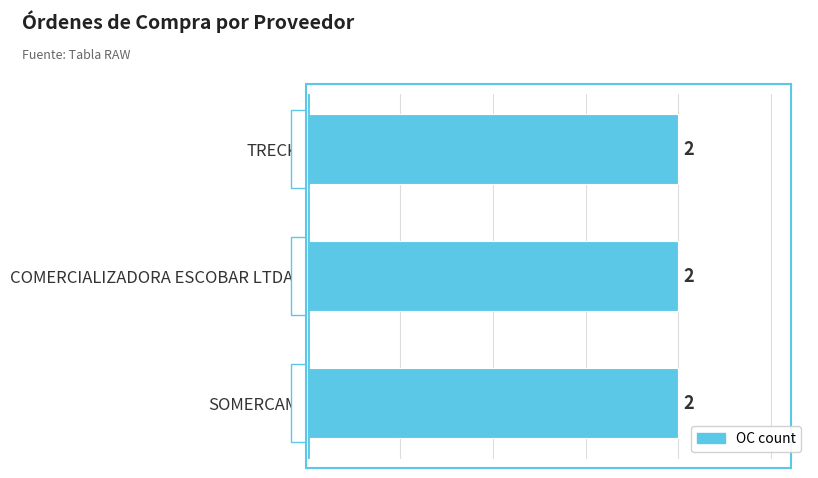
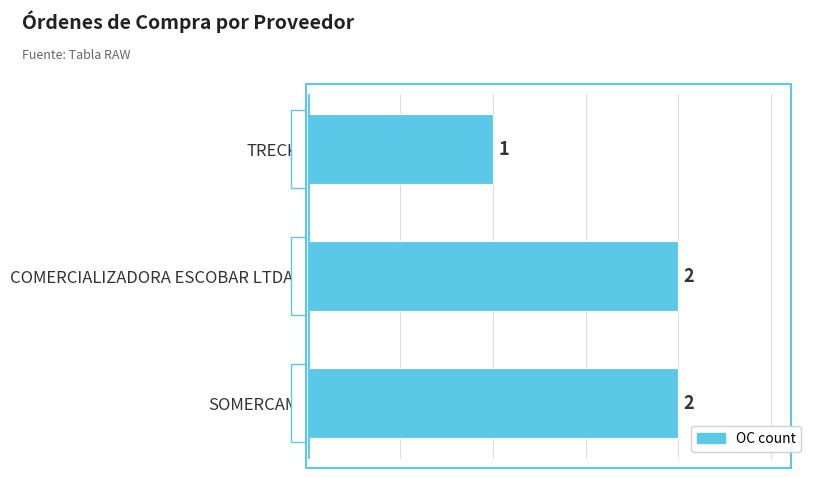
TRECK: 2 -> 1
